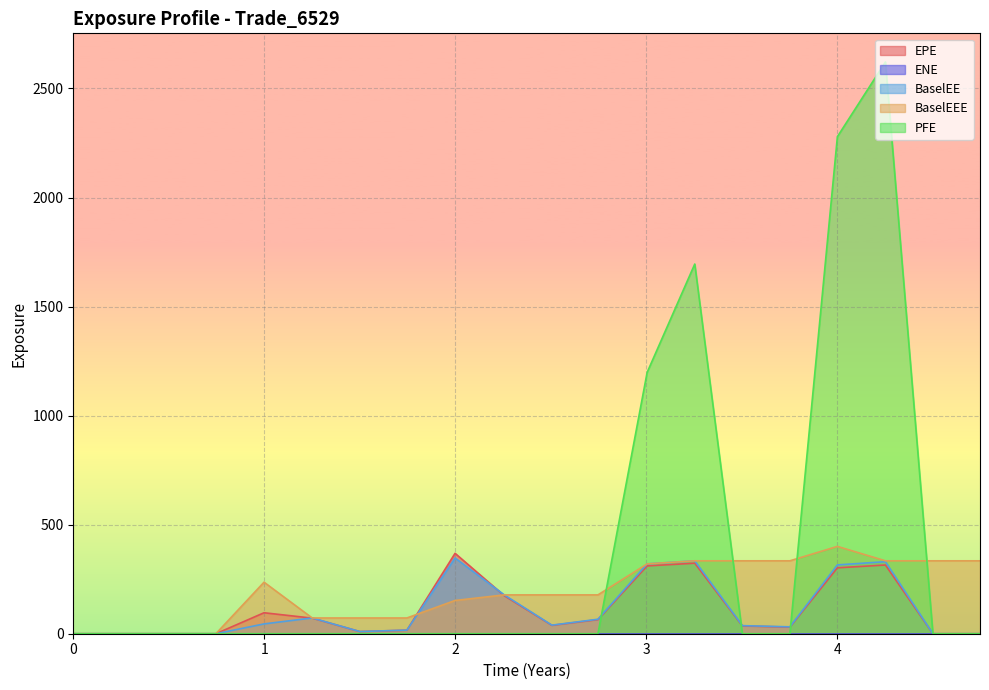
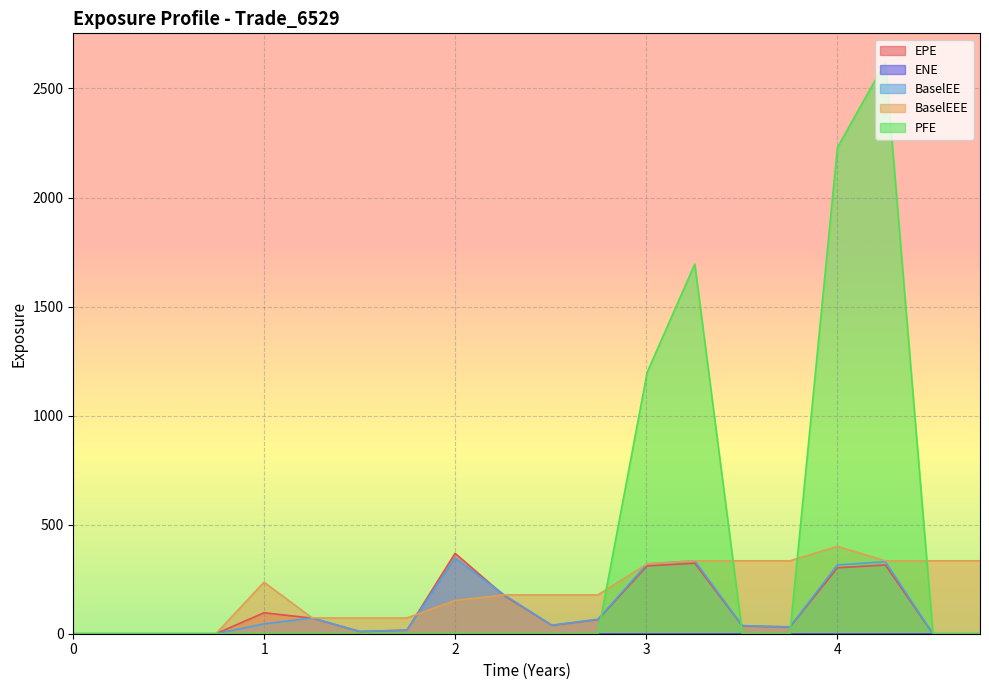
PFE, 4: 2280 -> 2230
